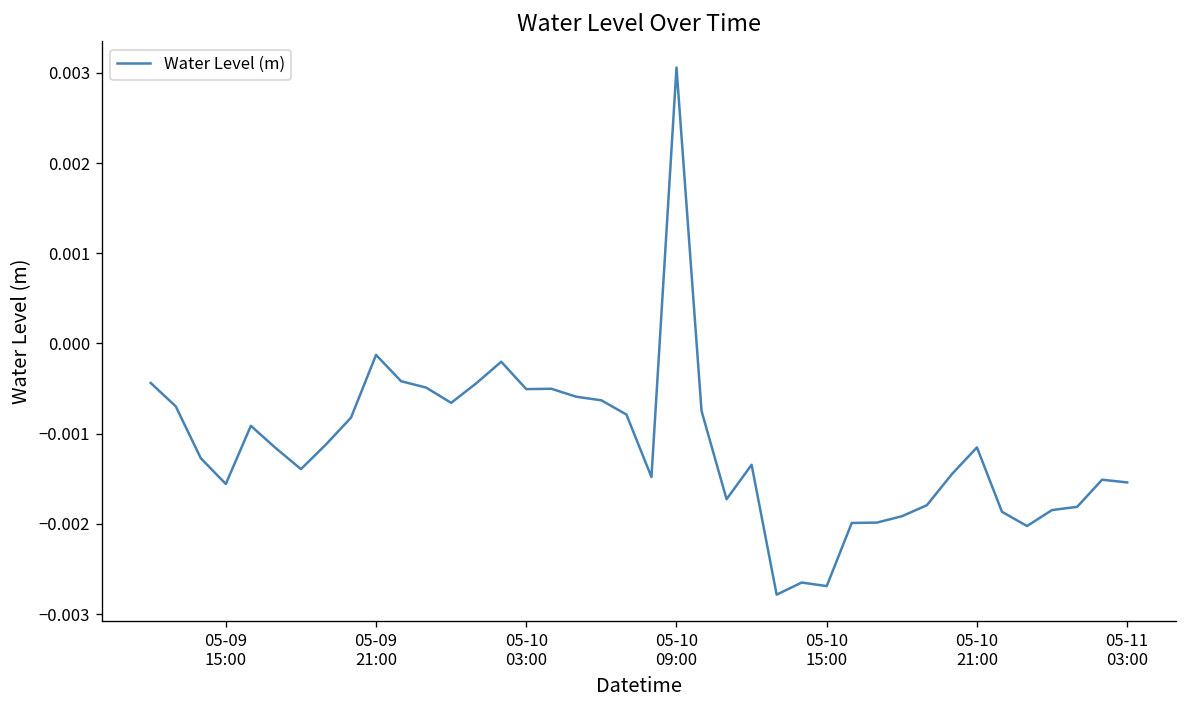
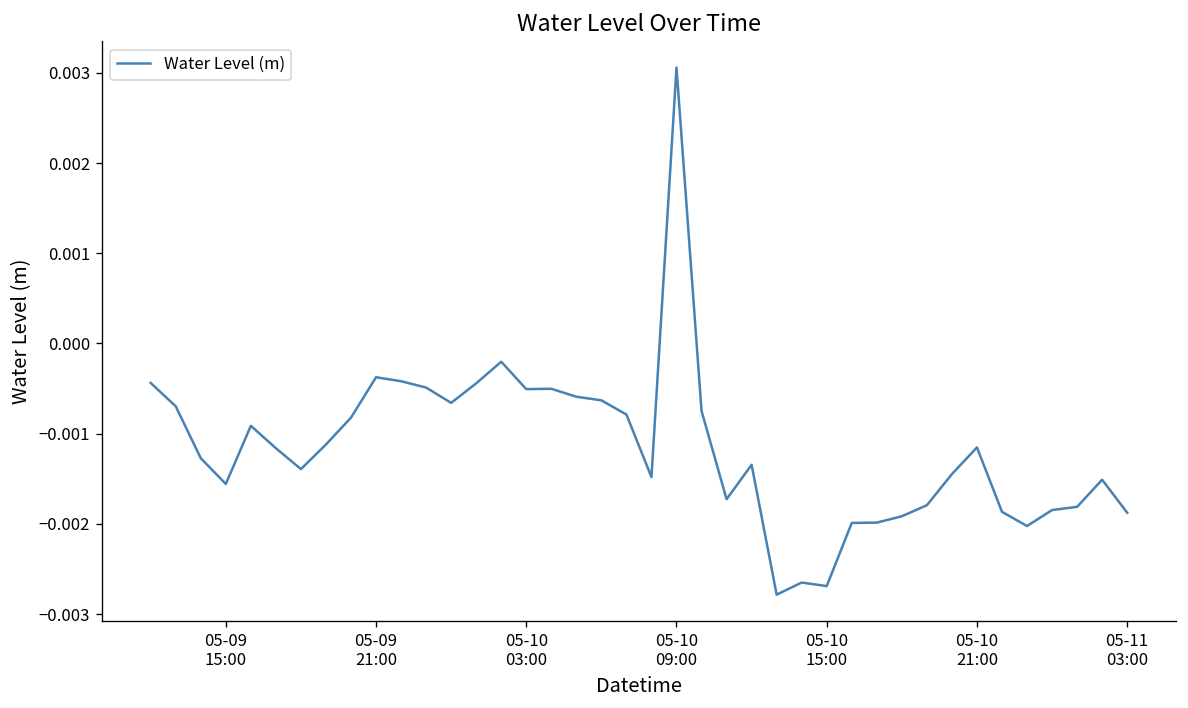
05-09 21:00: -0.0001 -> -0.0004
05-11 03:00: -0.0015 -> -0.0019
